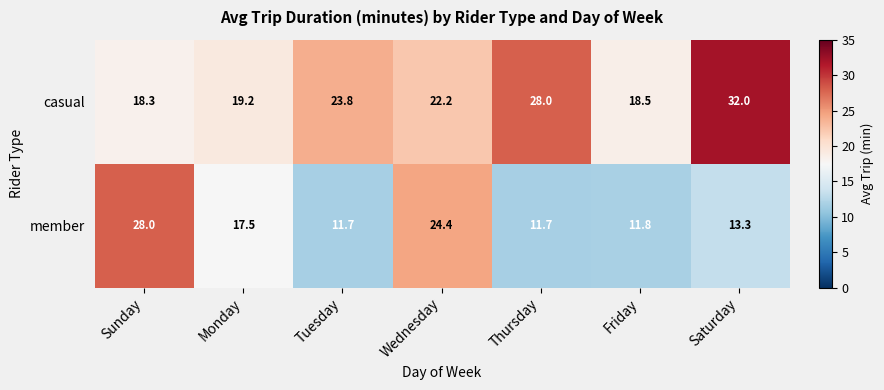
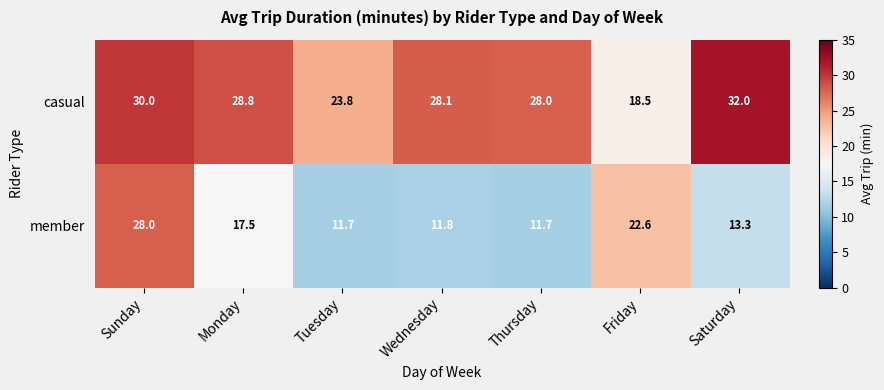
casual, Sunday: 18.3 -> 30.0
casual, Monday: 19.2 -> 28.8
casual, Wednesday: 22.2 -> 28.1
member, Wednesday: 24.4 -> 11.8
member, Friday: 11.8 -> 22.6
